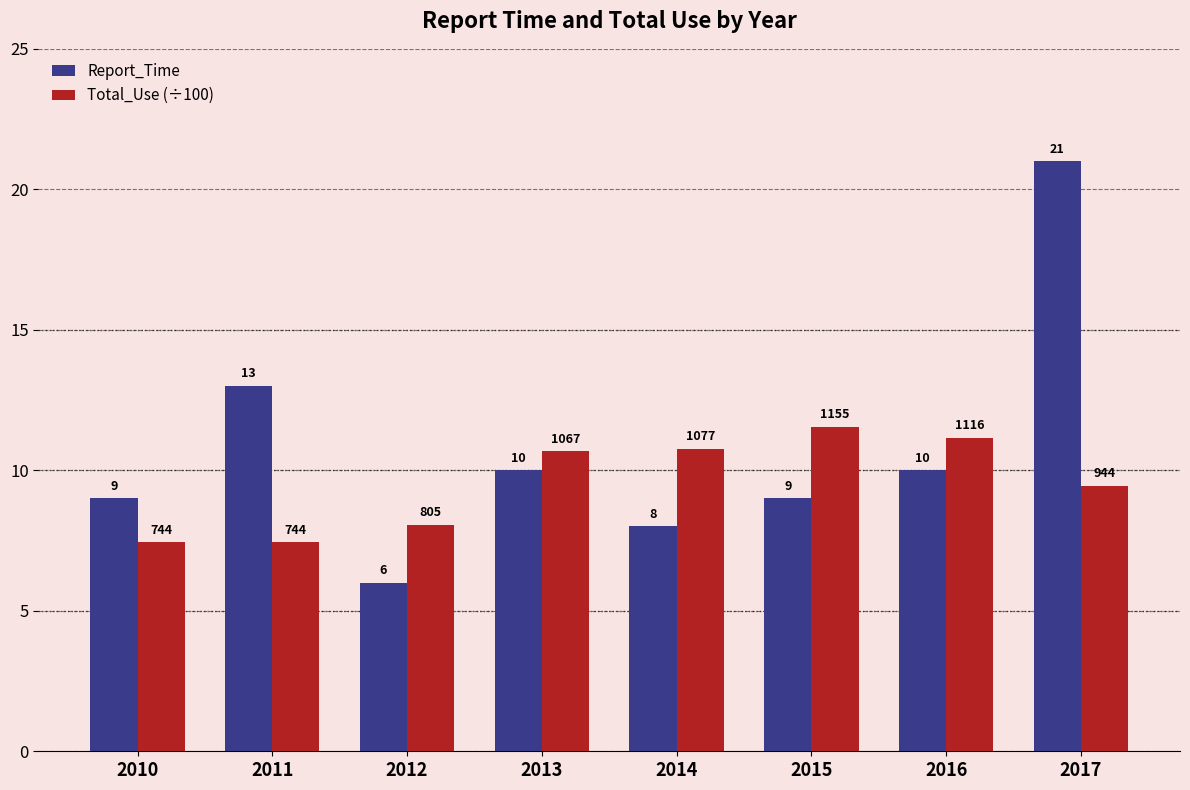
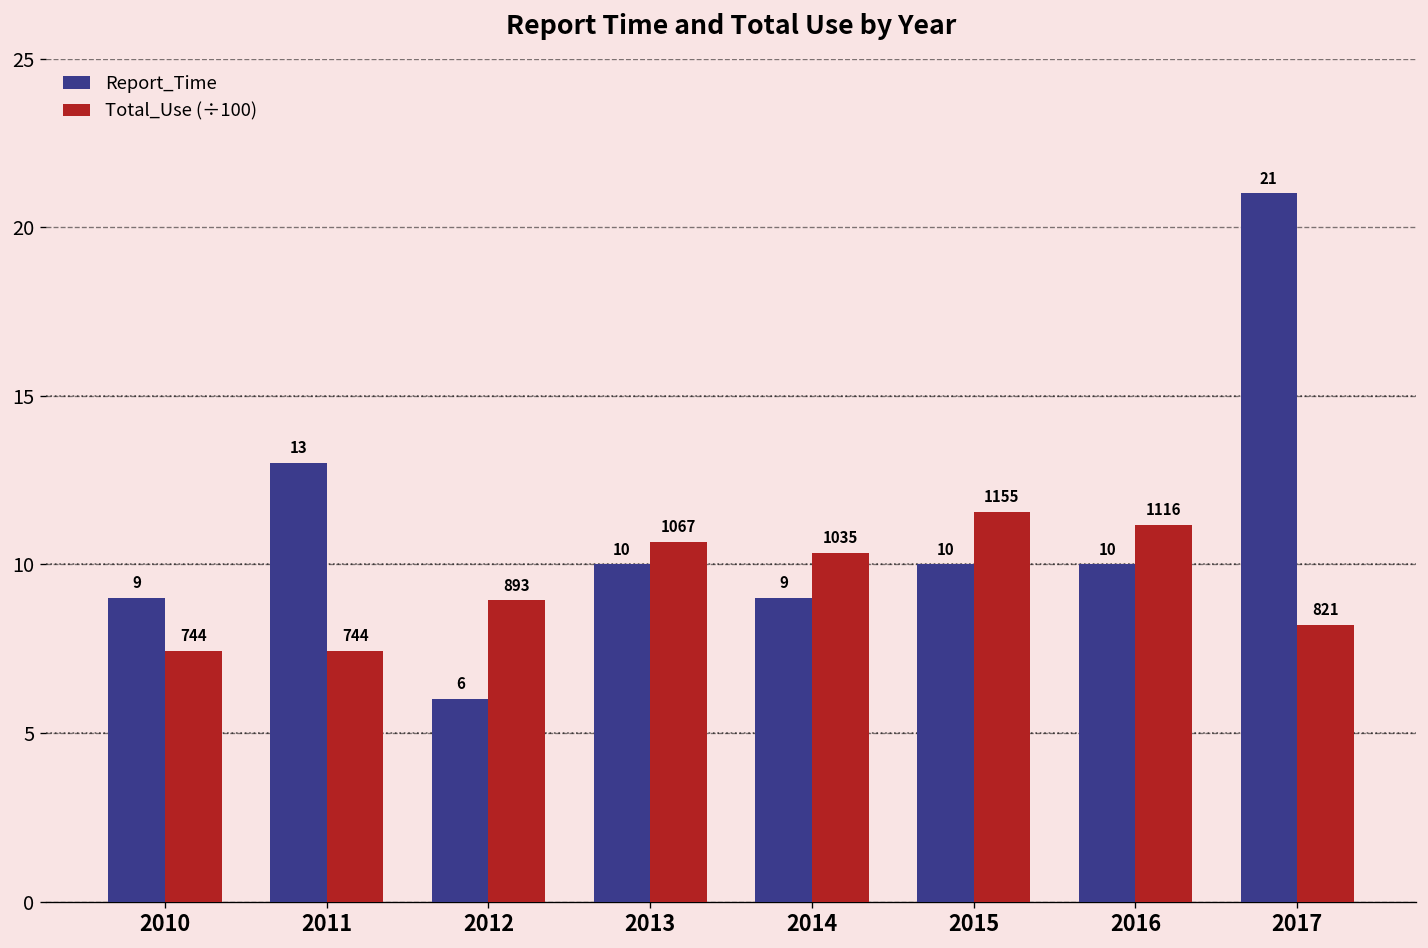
Total_Use (÷100), 2012: 805 -> 893
Report_Time, 2014: 8 -> 9
Total_Use (÷100), 2014: 1077 -> 1035
Report_Time, 2015: 9 -> 10
Total_Use (÷100), 2017: 944 -> 821
